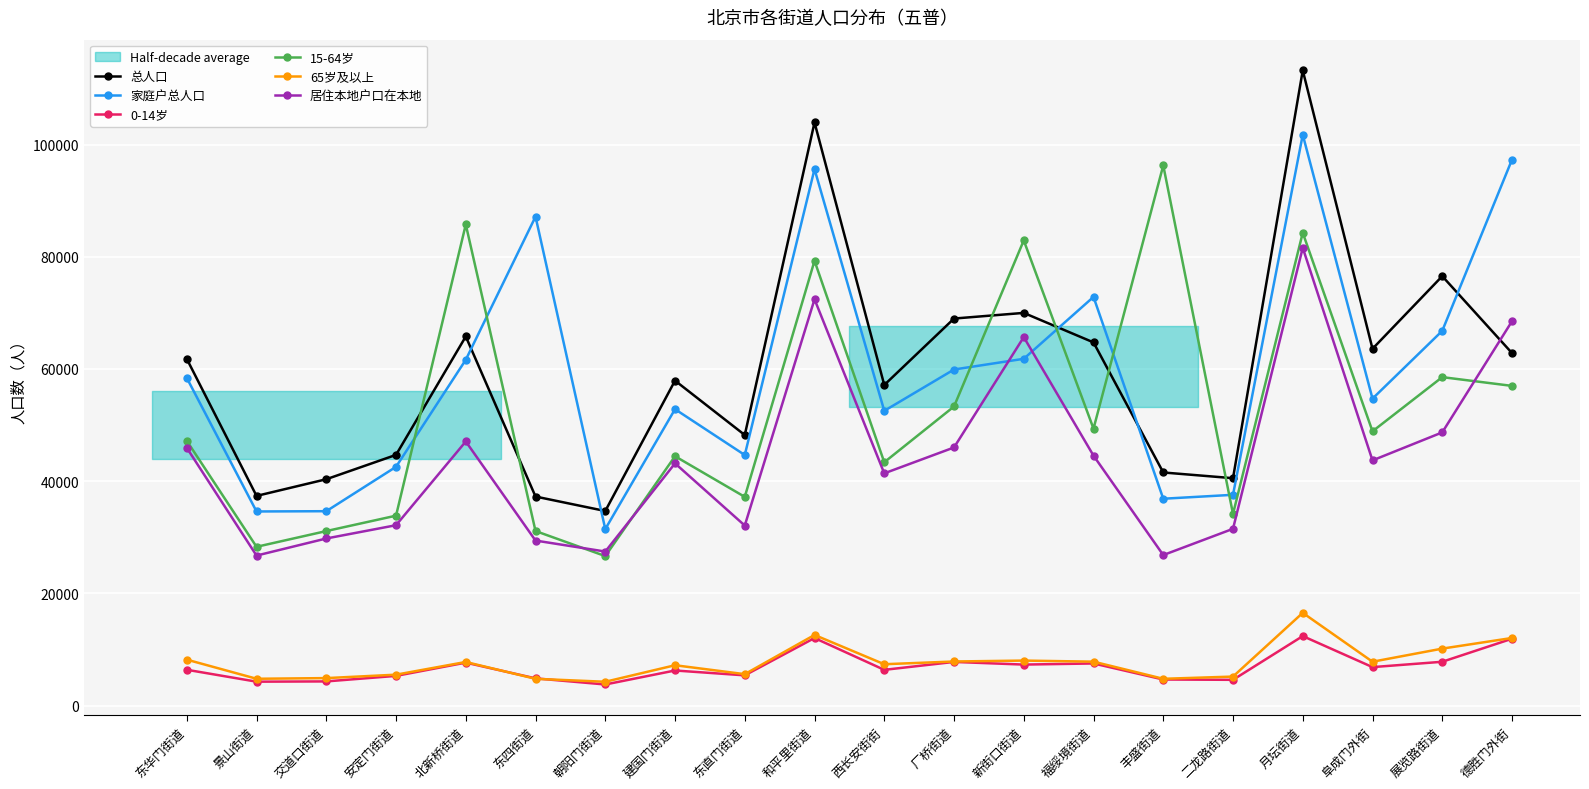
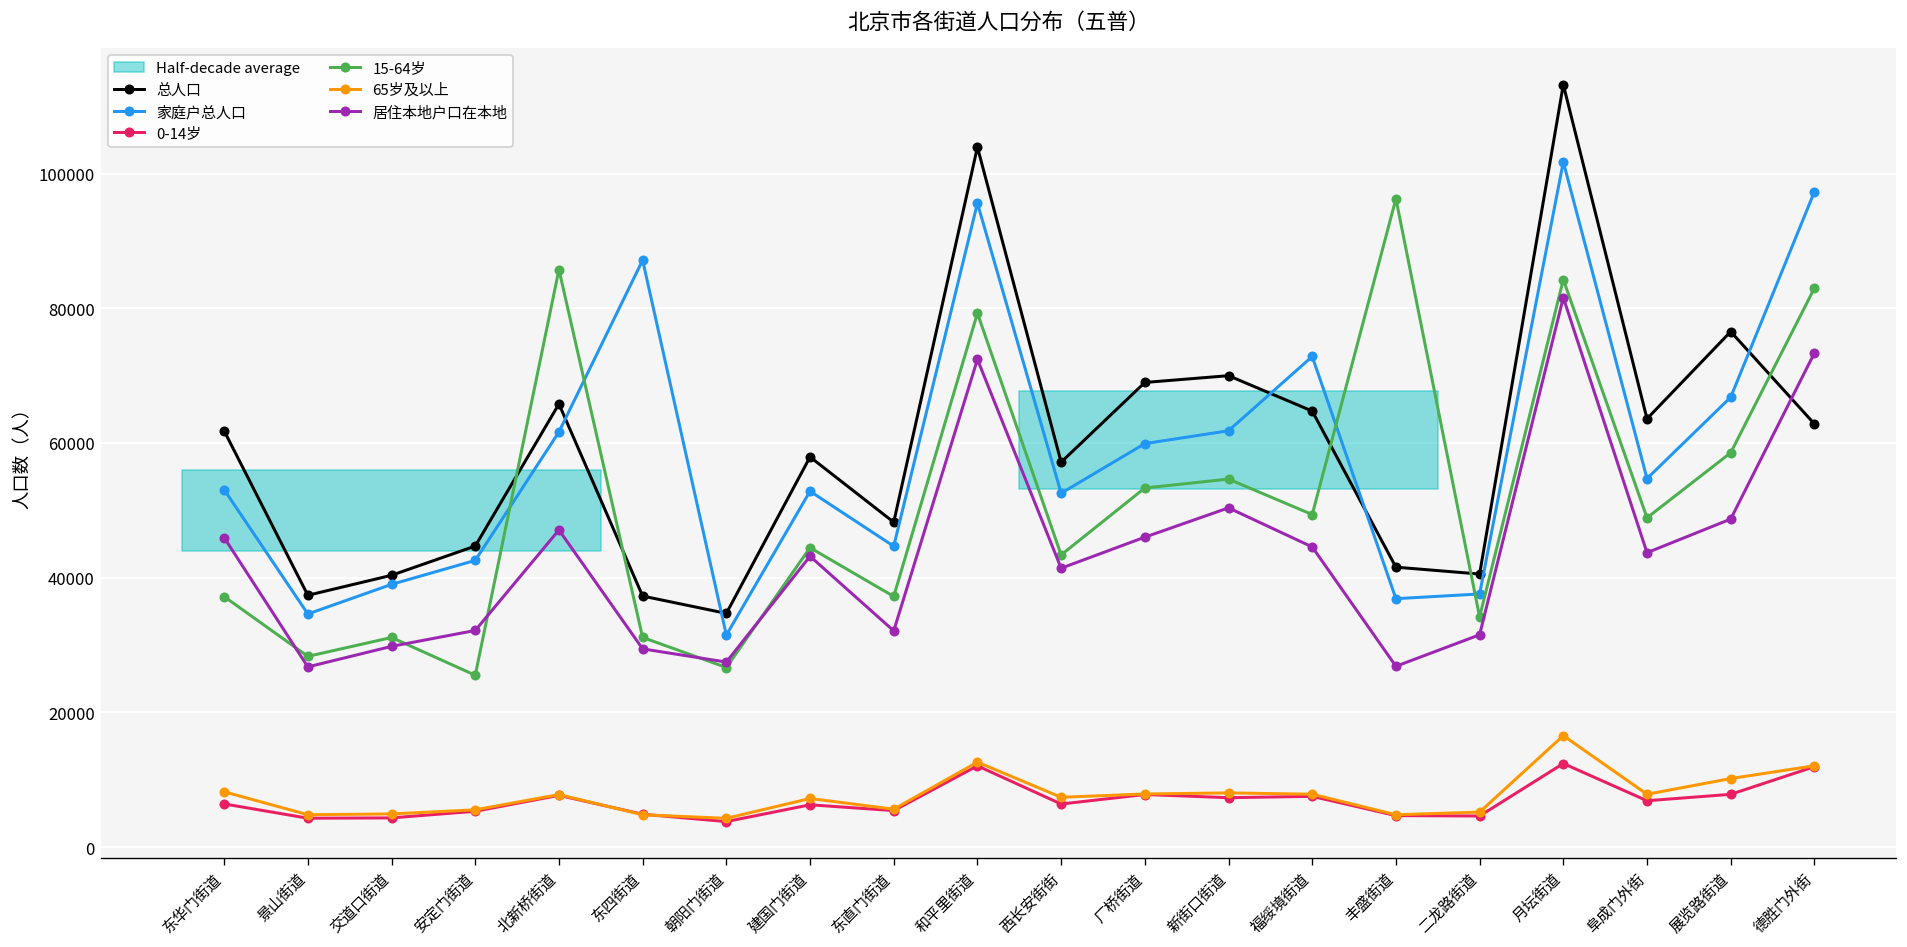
家庭户总人口, 东华门街道: 58000 -> 53000
15-64岁, 东华门街道: 47000 -> 37000
家庭户总人口, 交道口街道: 35000 -> 39000
15-64岁, 安定门街道: 34000 -> 26000
15-64岁, 新街口街道: 83000 -> 55000
居住本地户口在本地, 新街口街道: 66000 -> 50000
15-64岁, 德胜门外街: 57000 -> 83000
居住本地户口在本地, 德胜门外街: 69000 -> 73000
